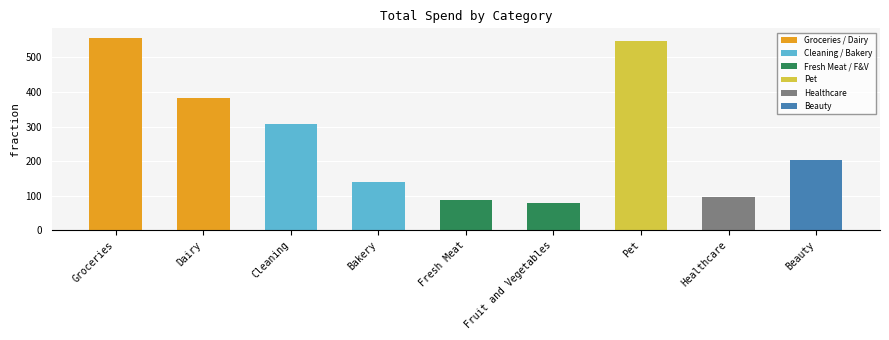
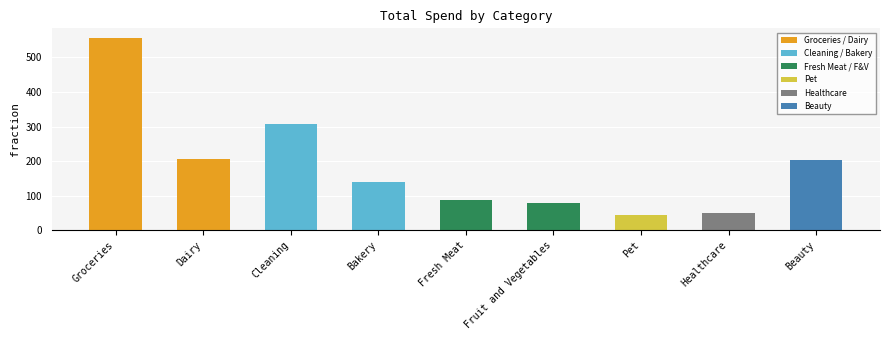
Dairy: 380 -> 210
Pet: 550 -> 40
Healthcare: 100 -> 50
